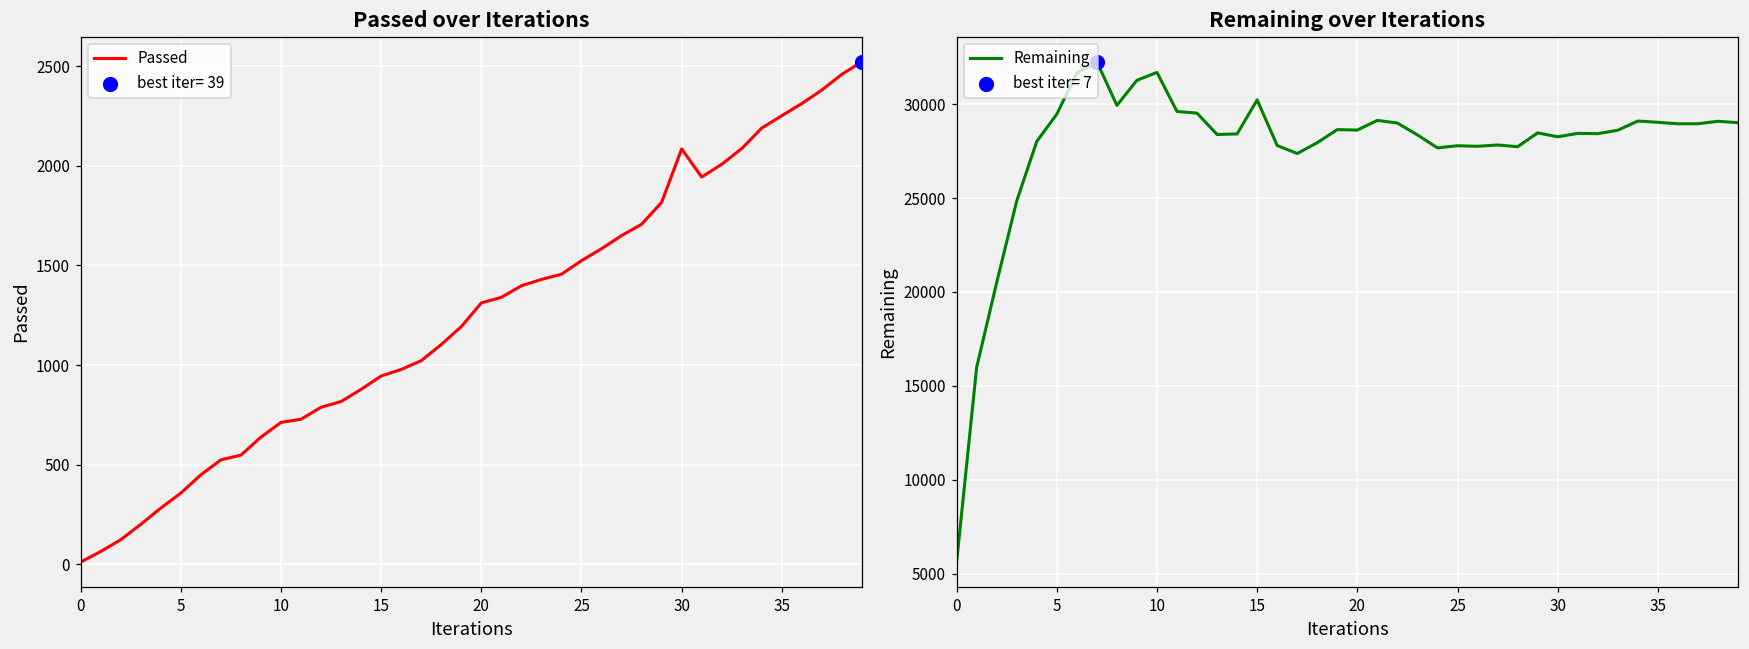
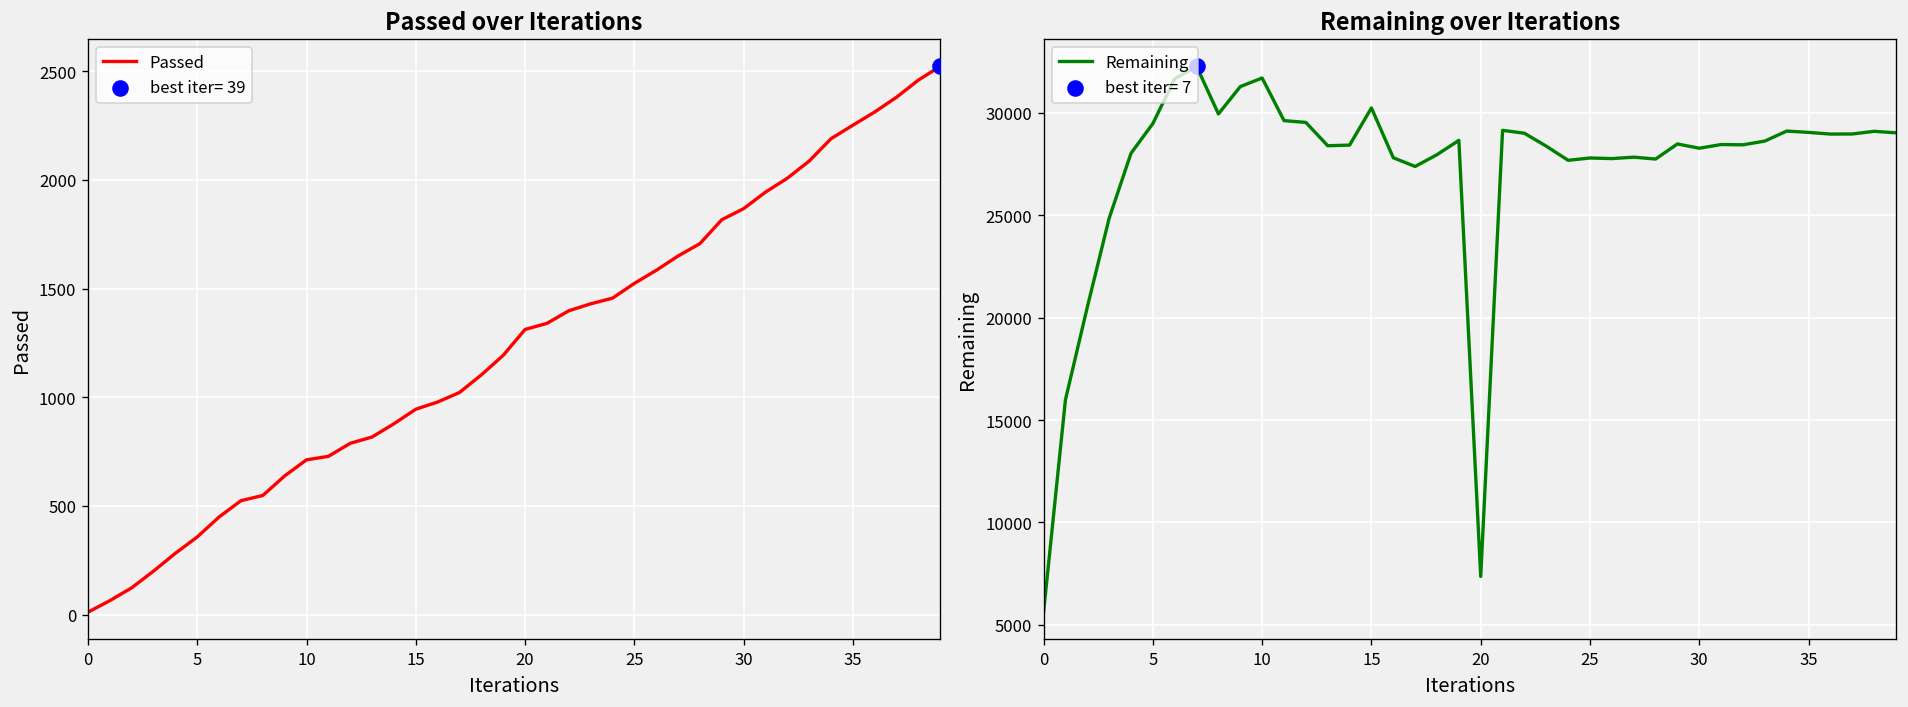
Passed over Iterations, Passed, 30: 2090 -> 1870
Remaining over Iterations, Remaining, 20: 28600 -> 7400
